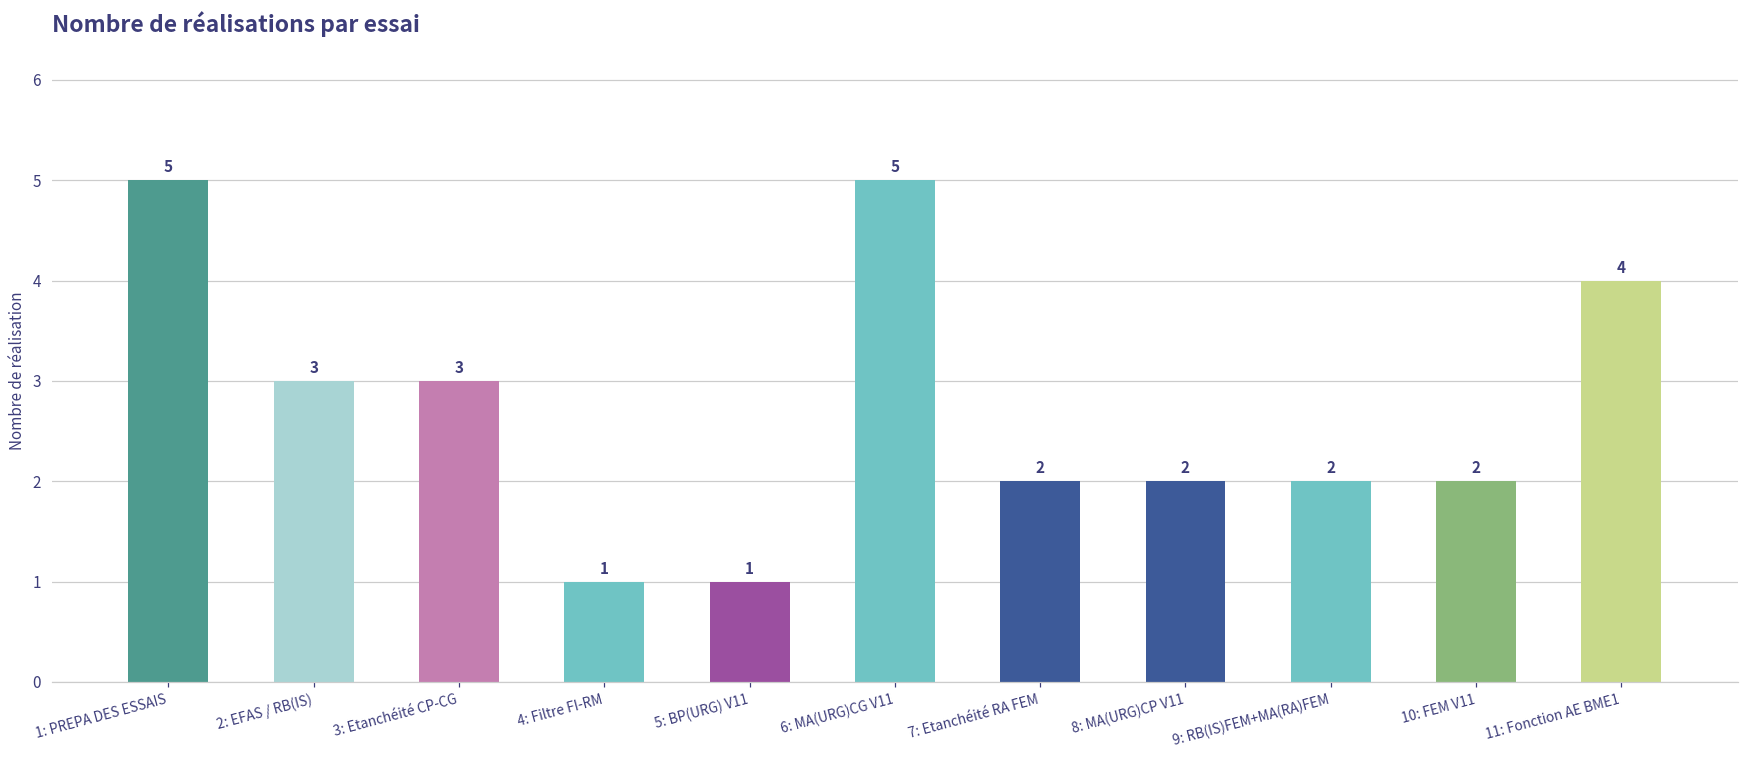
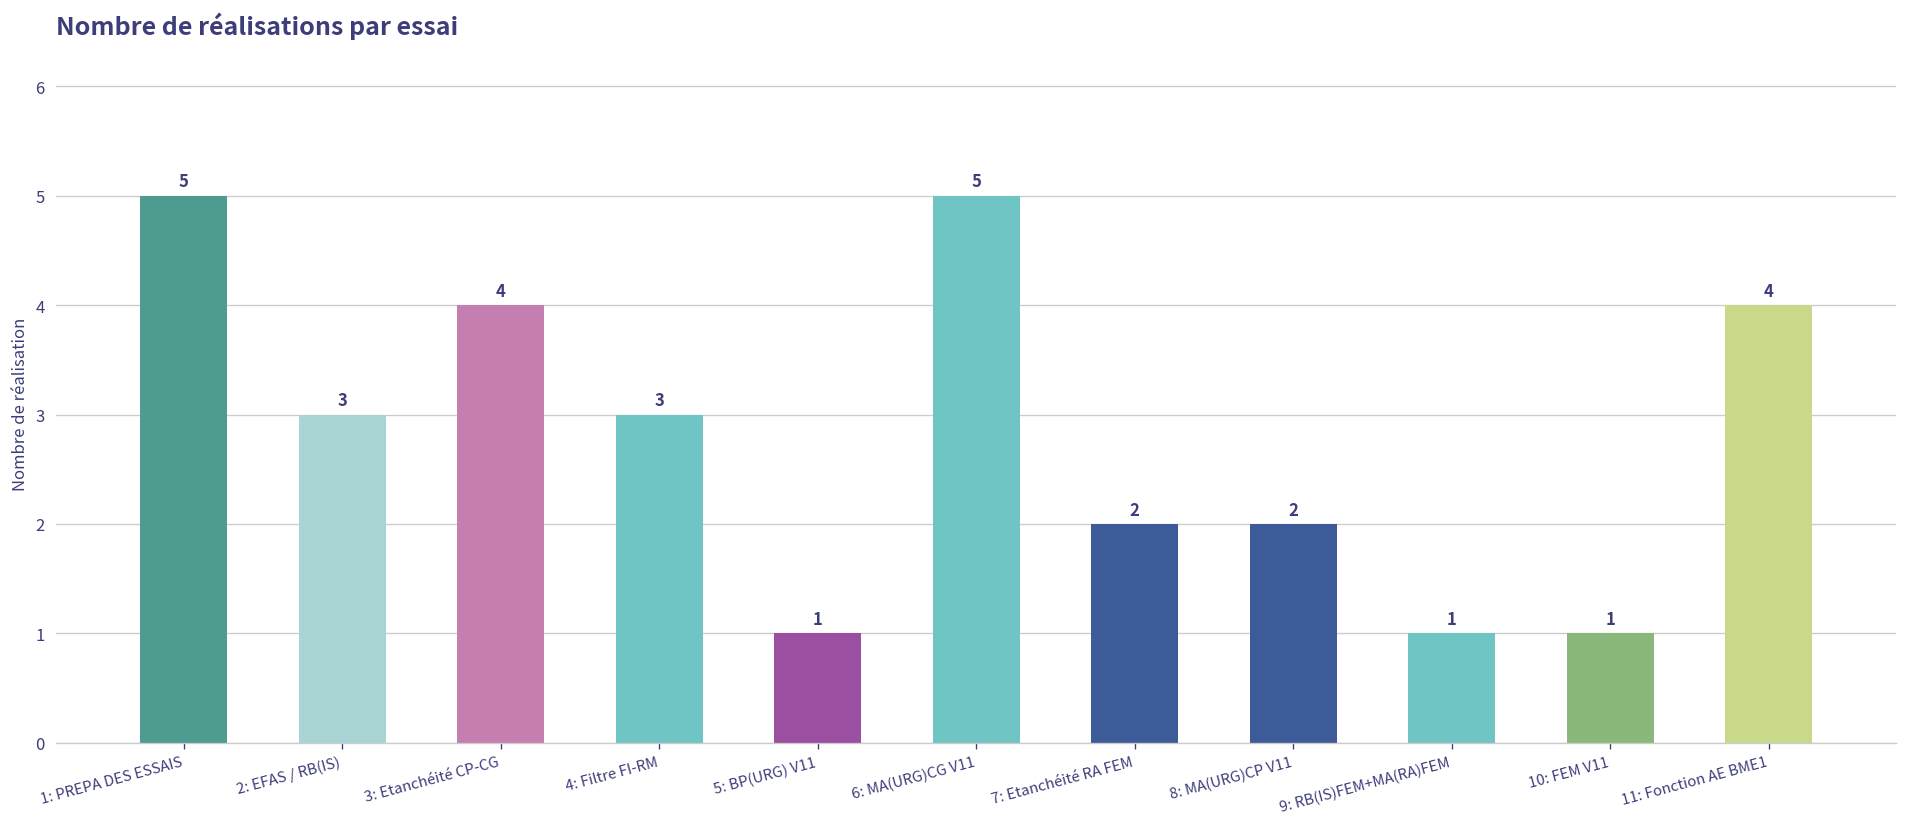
3: Etanchéité CP-CG: 3 -> 4
4: Filtre FI-RM: 1 -> 3
9: RB(IS)FEM+MA(RA)FEM: 2 -> 1
10: FEM V11: 2 -> 1
